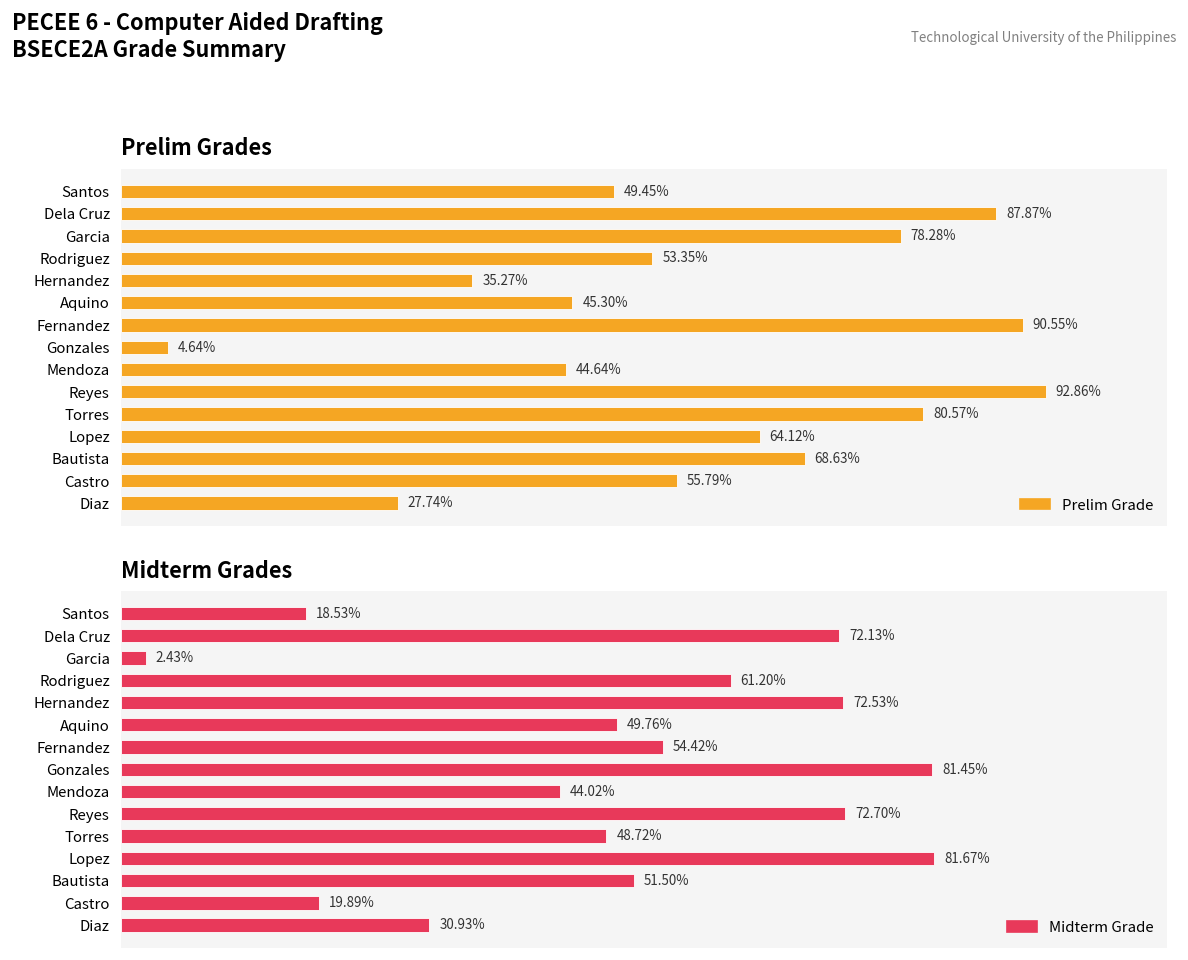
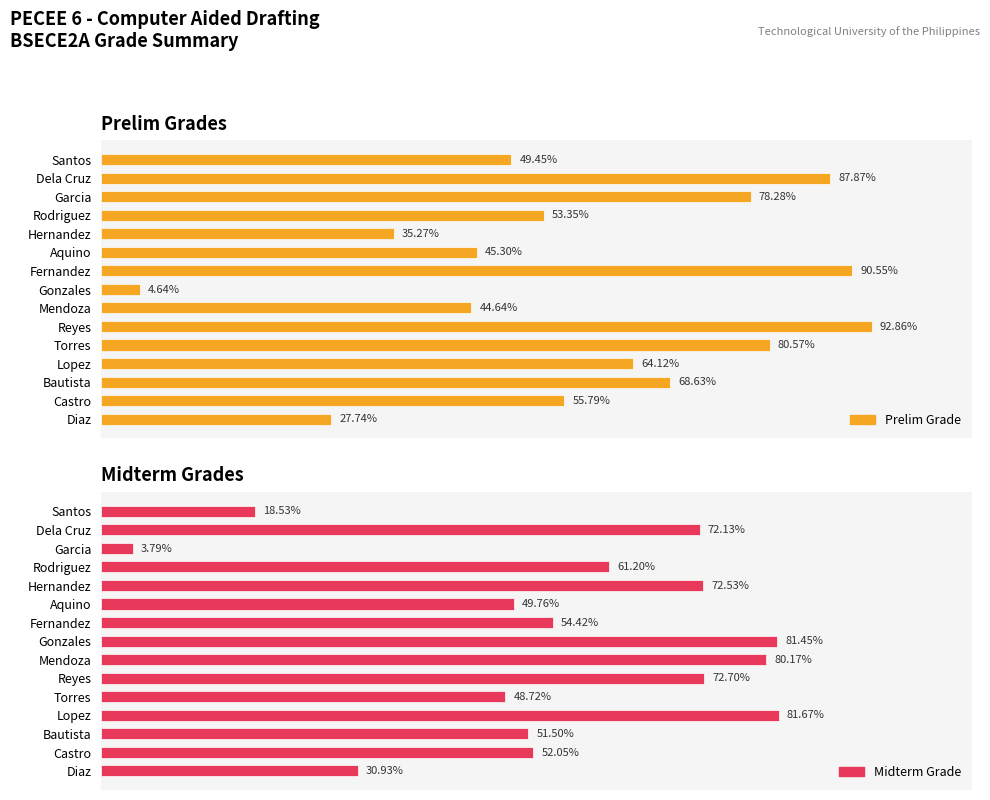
Midterm Grades, Garcia: 2.43% -> 3.79%
Midterm Grades, Mendoza: 44.02% -> 80.17%
Midterm Grades, Castro: 19.89% -> 52.05%
